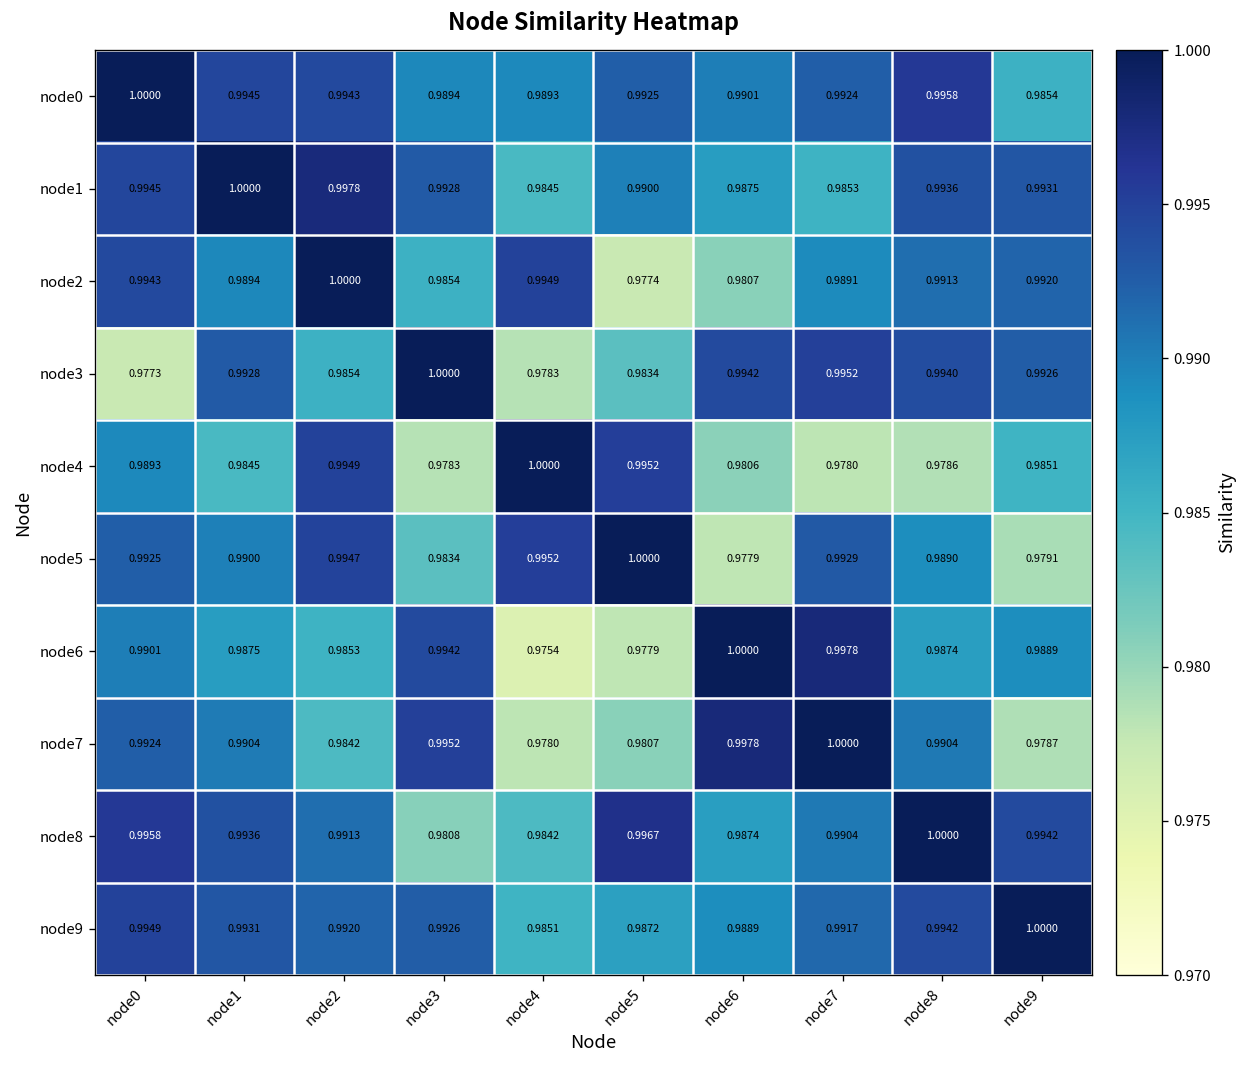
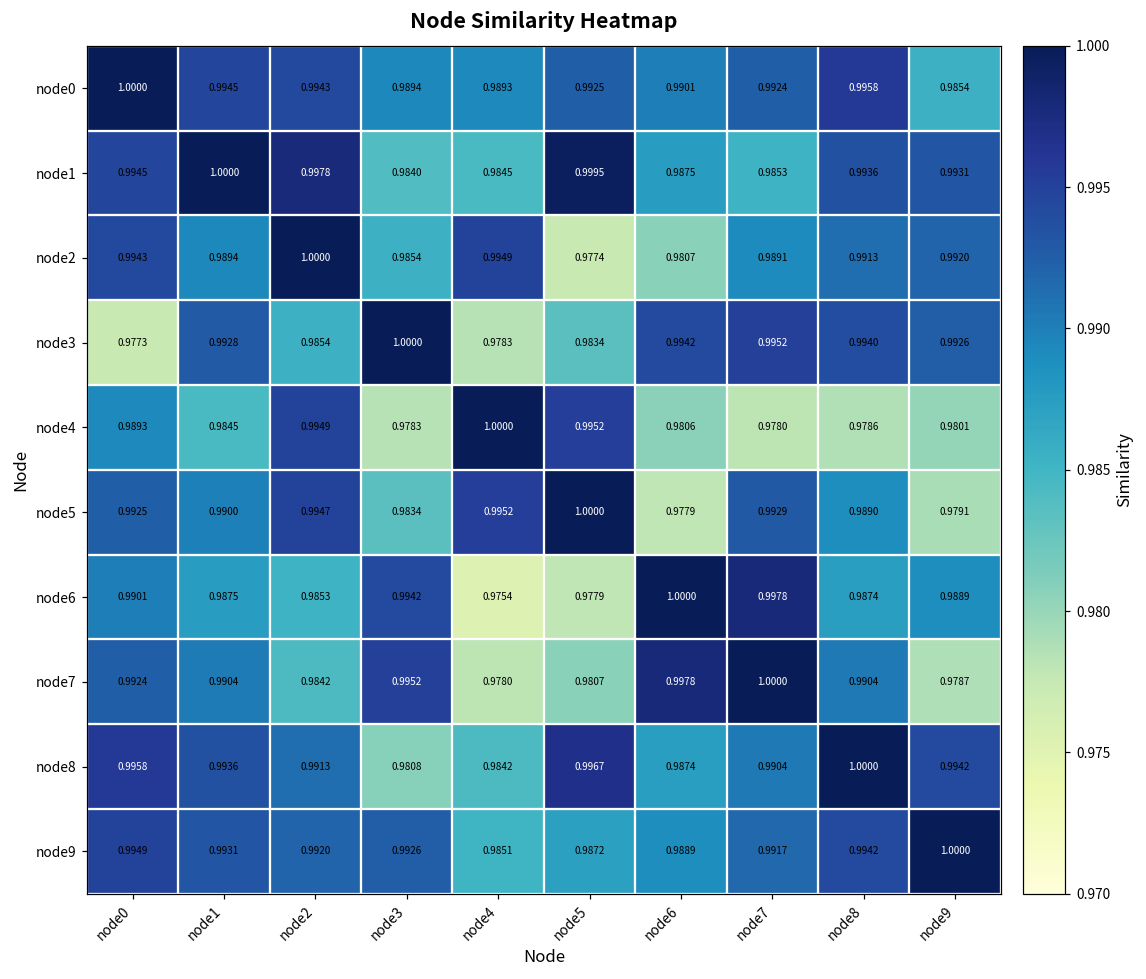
node1, node3: 0.9928 -> 0.9840
node1, node5: 0.9900 -> 0.9995
node4, node9: 0.9851 -> 0.9801
